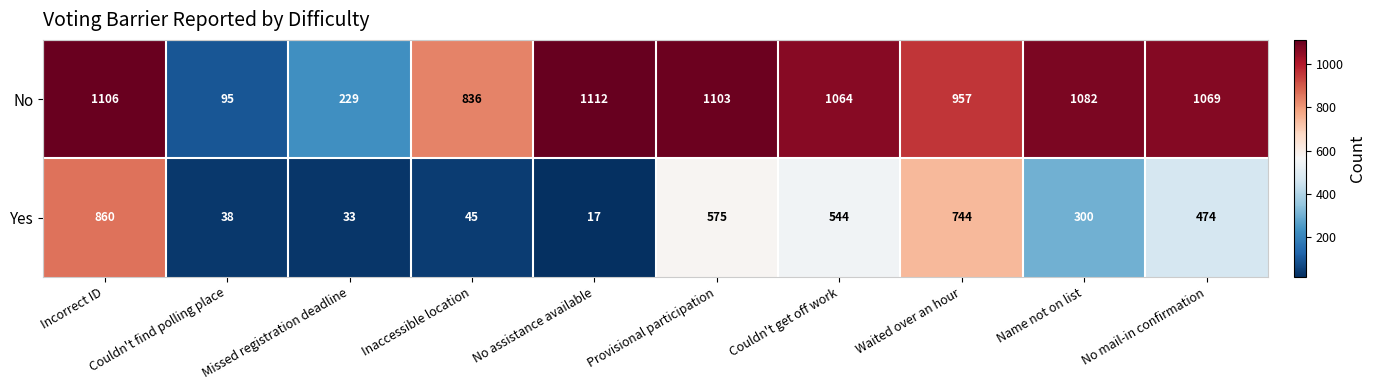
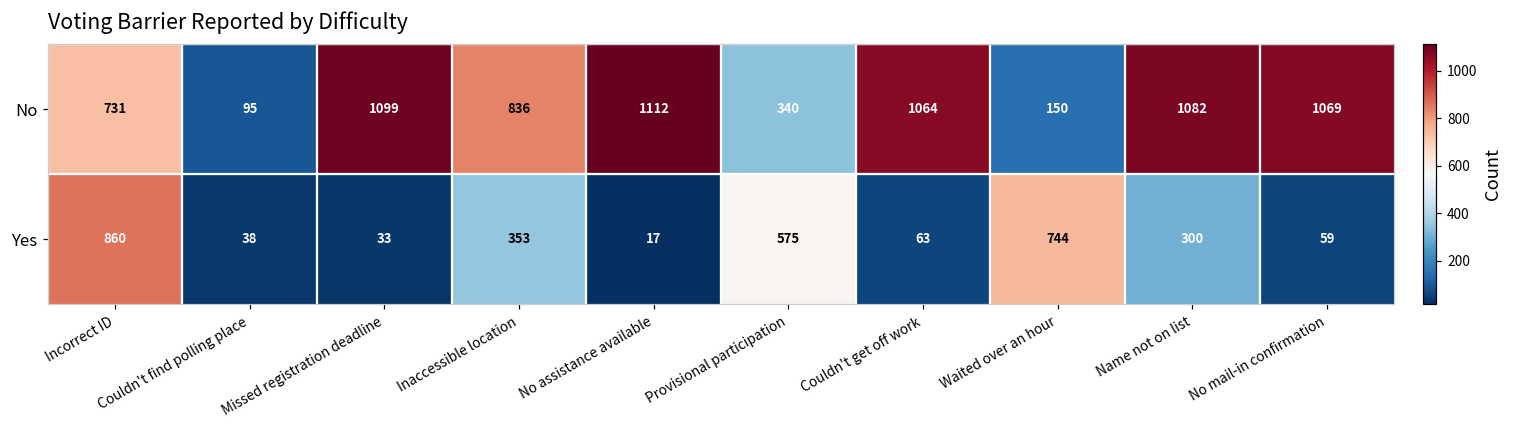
No, Incorrect ID: 1106 -> 731
No, Missed registration deadline: 229 -> 1099
No, Provisional participation: 1103 -> 340
No, Waited over an hour: 957 -> 150
Yes, Inaccessible location: 45 -> 353
Yes, Couldn't get off work: 544 -> 63
Yes, No mail-in confirmation: 474 -> 59
